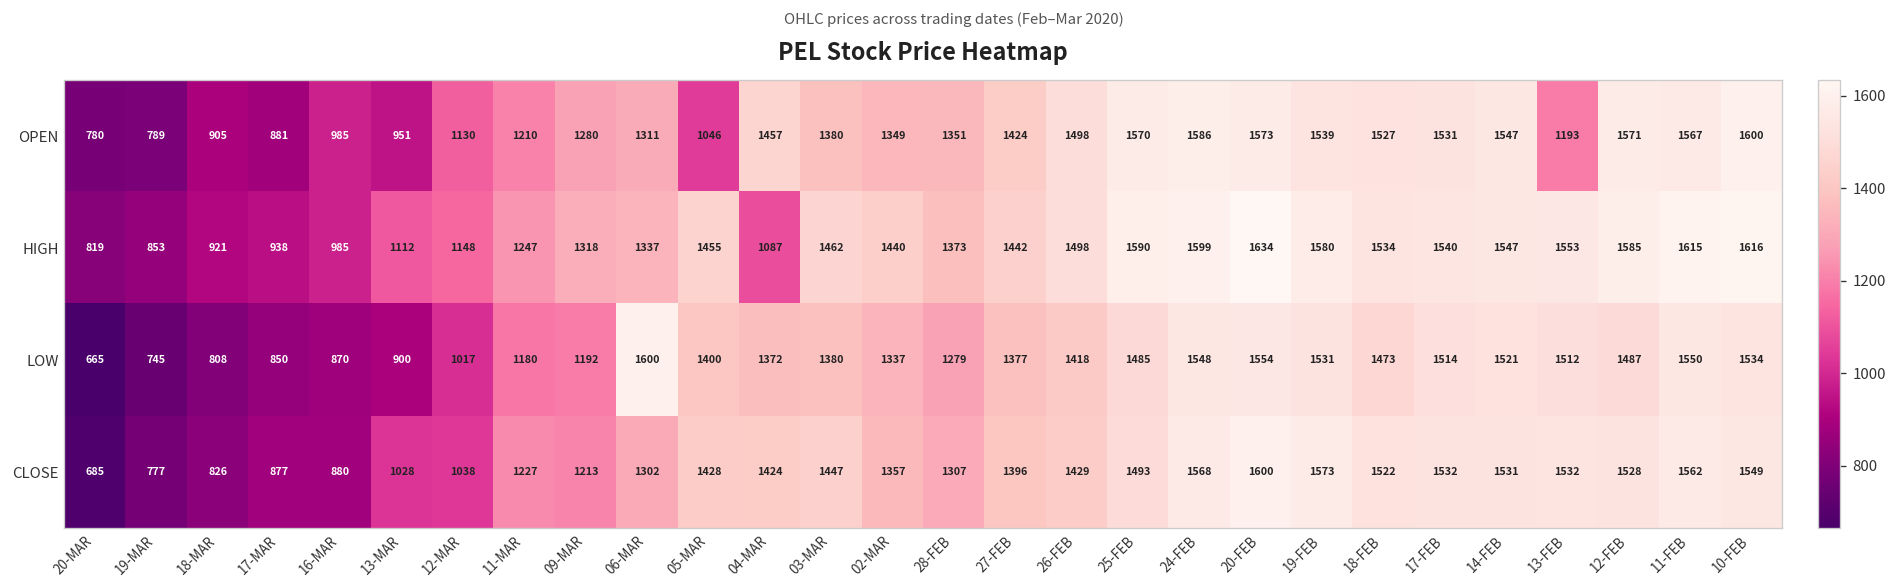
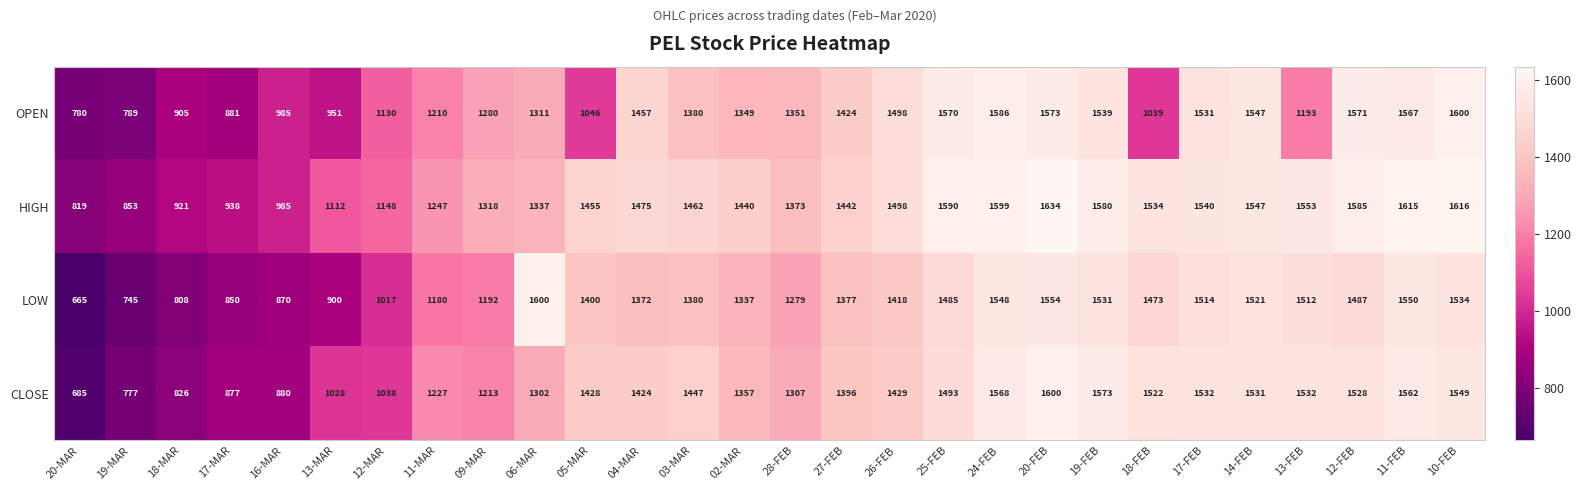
OPEN, 18-FEB: 1527 -> 1039
HIGH, 04-MAR: 1087 -> 1475
